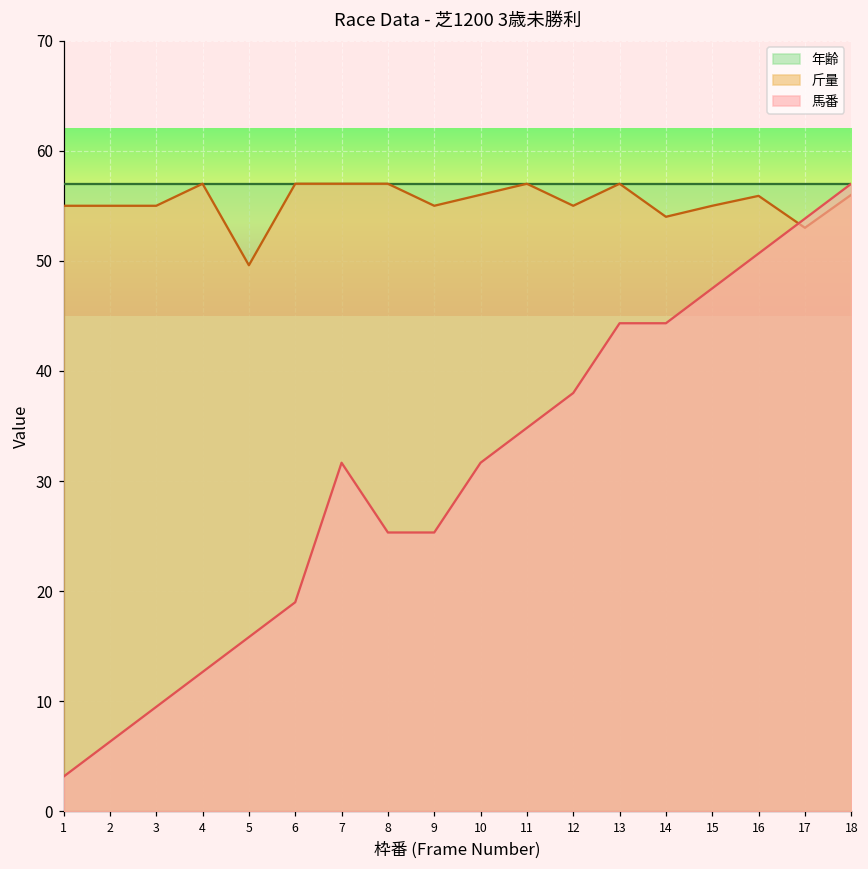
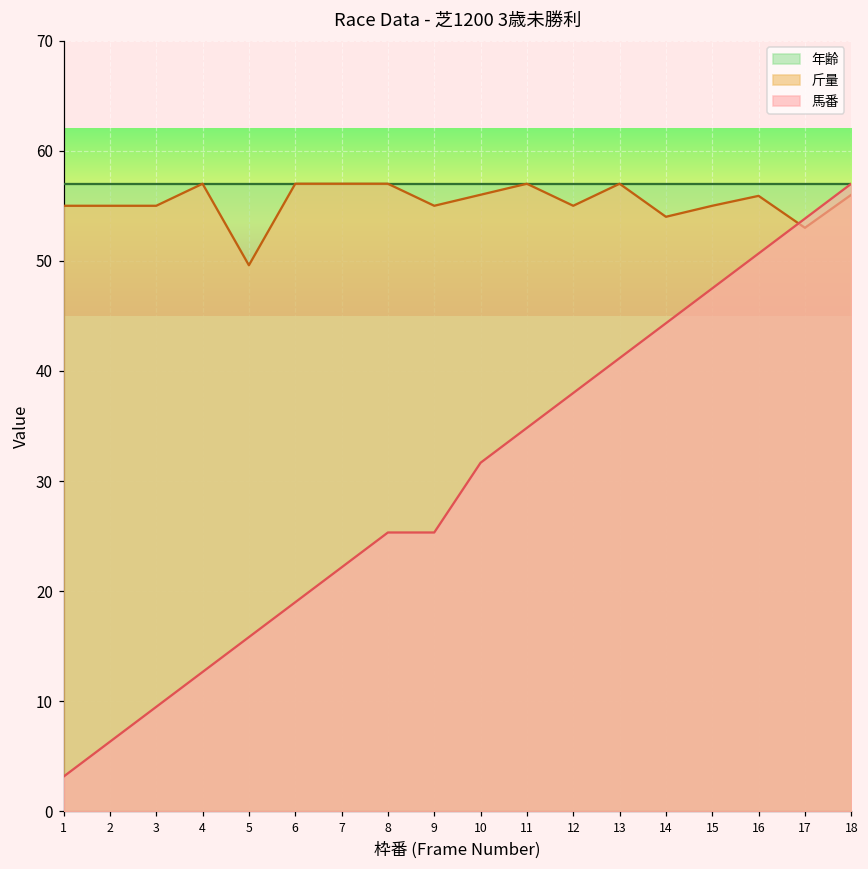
馬番, 7: 31.7 -> 22.2
馬番, 13: 44.3 -> 41.2
